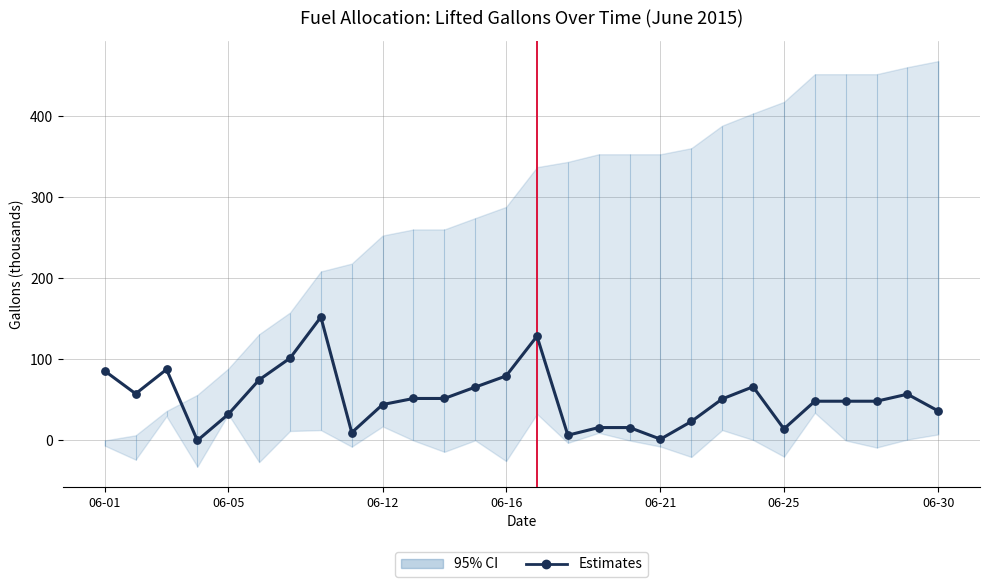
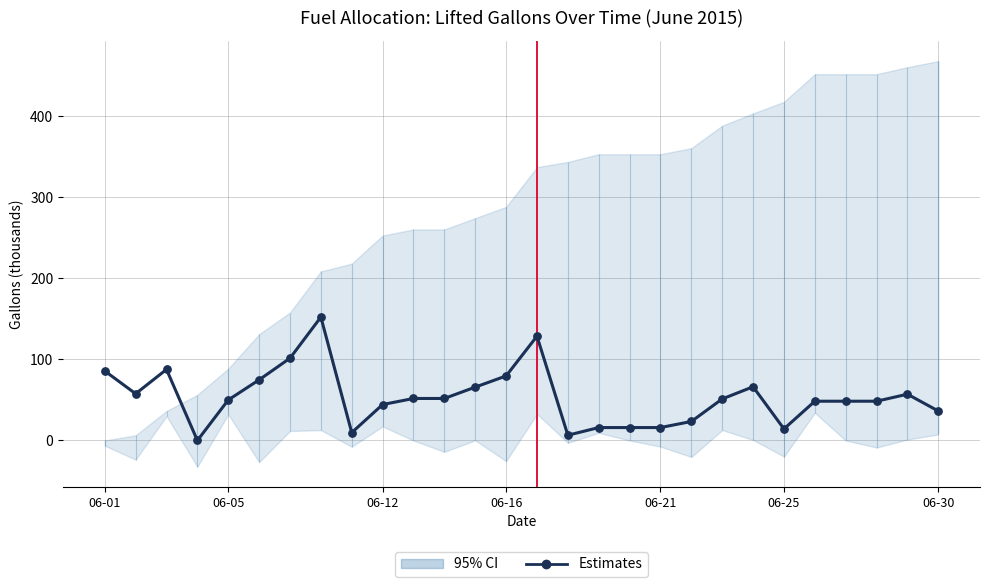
Estimates, 06-05: 30 -> 50
Estimates, 06-21: 0 -> 20
